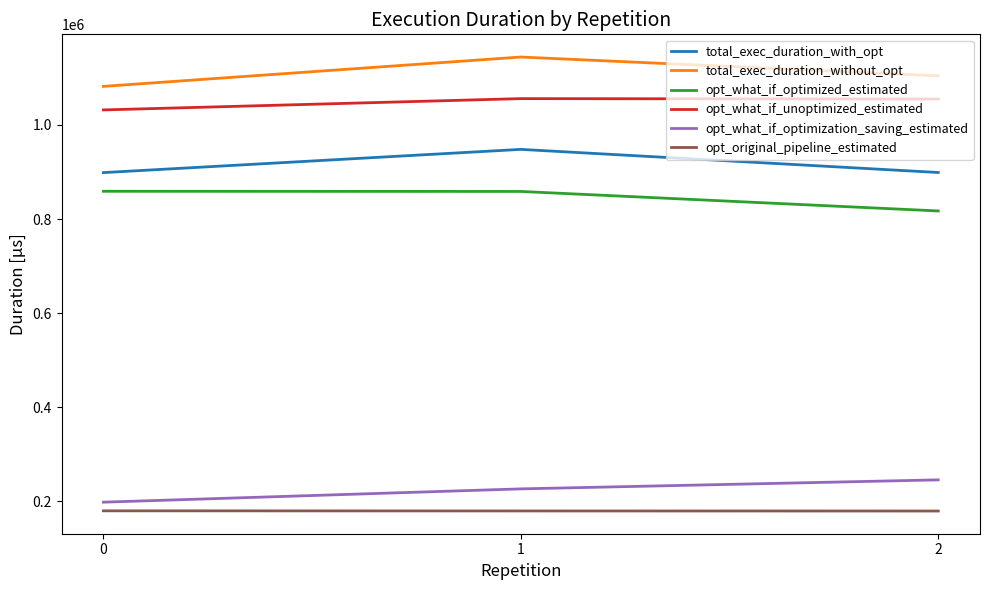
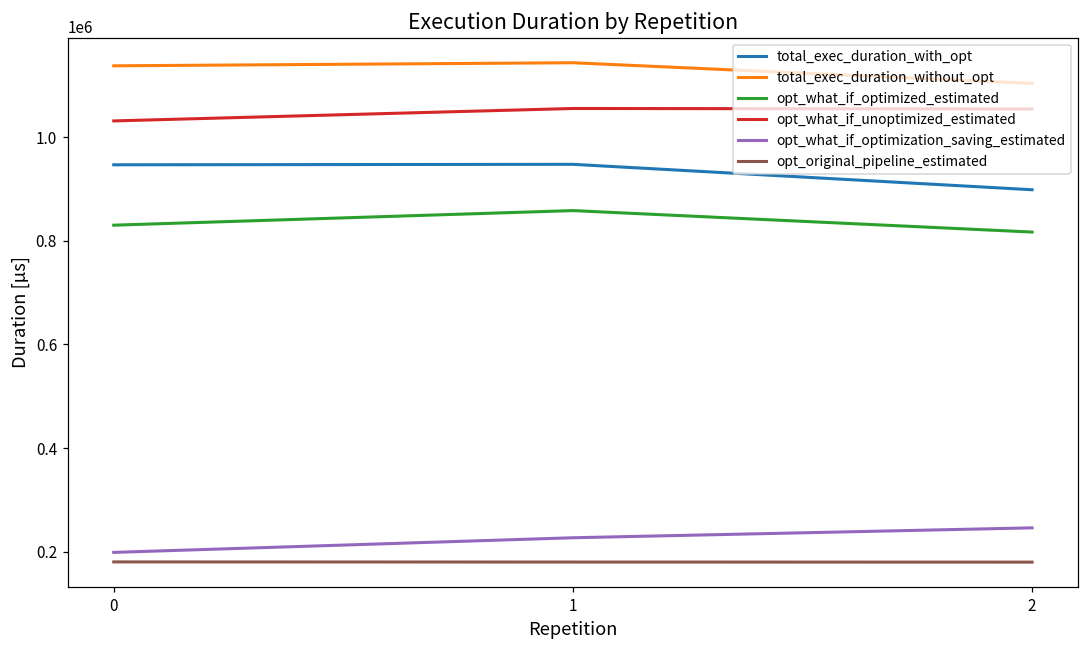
total_exec_duration_with_opt, 0: 900000 -> 950000
total_exec_duration_without_opt, 0: 1080000 -> 1140000
opt_what_if_optimized_estimated, 0: 860000 -> 830000
